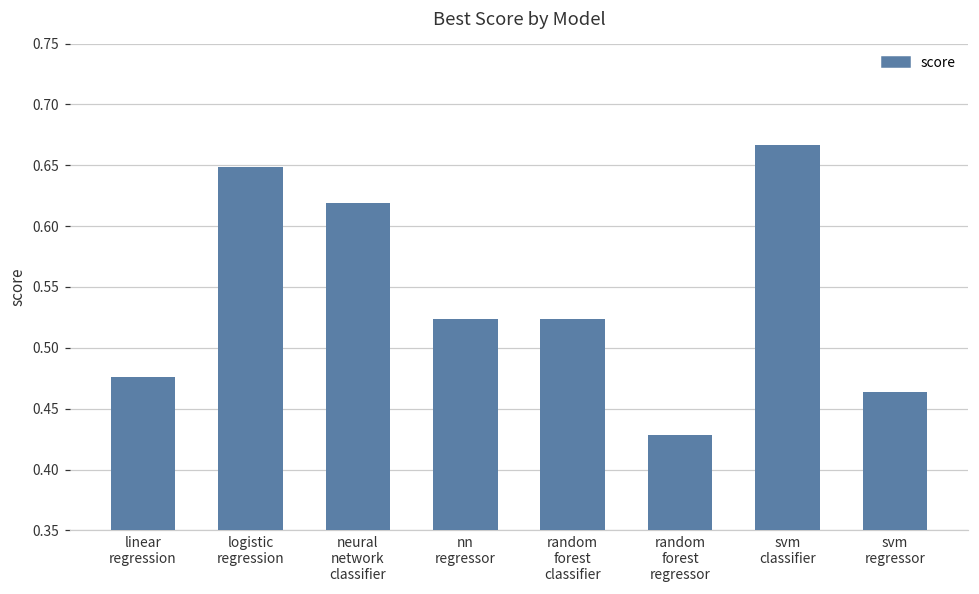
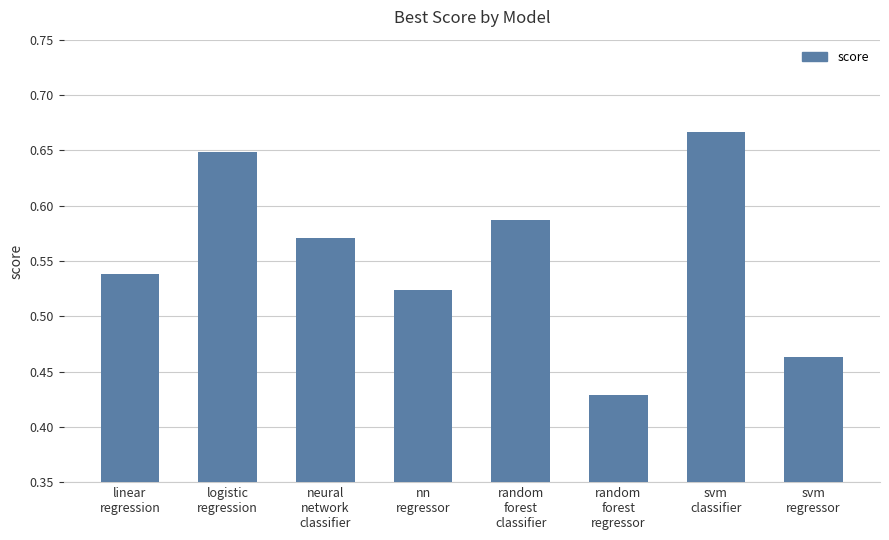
linear regression: 0.476 -> 0.538
neural network classifier: 0.619 -> 0.571
random forest classifier: 0.524 -> 0.587
